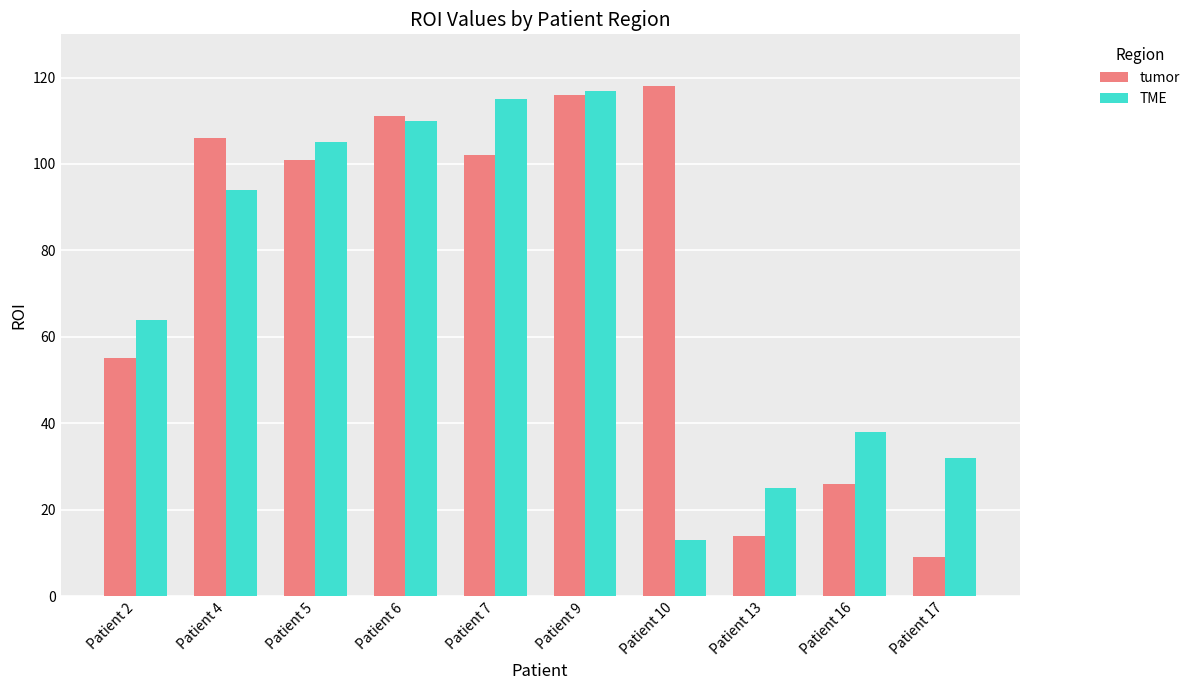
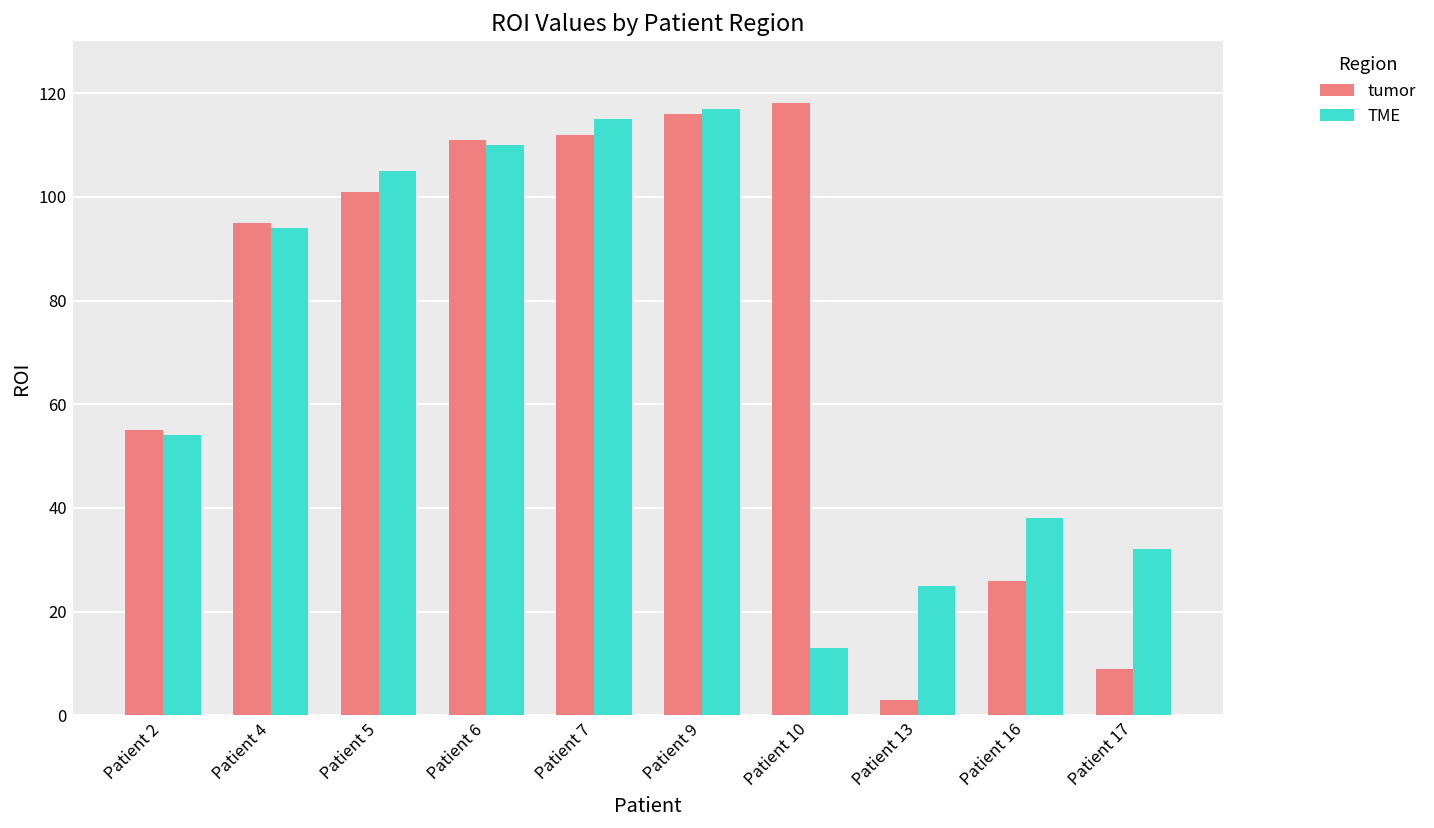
TME, Patient 2: 64 -> 54
tumor, Patient 4: 106 -> 95
tumor, Patient 7: 102 -> 112
tumor, Patient 13: 14 -> 3
